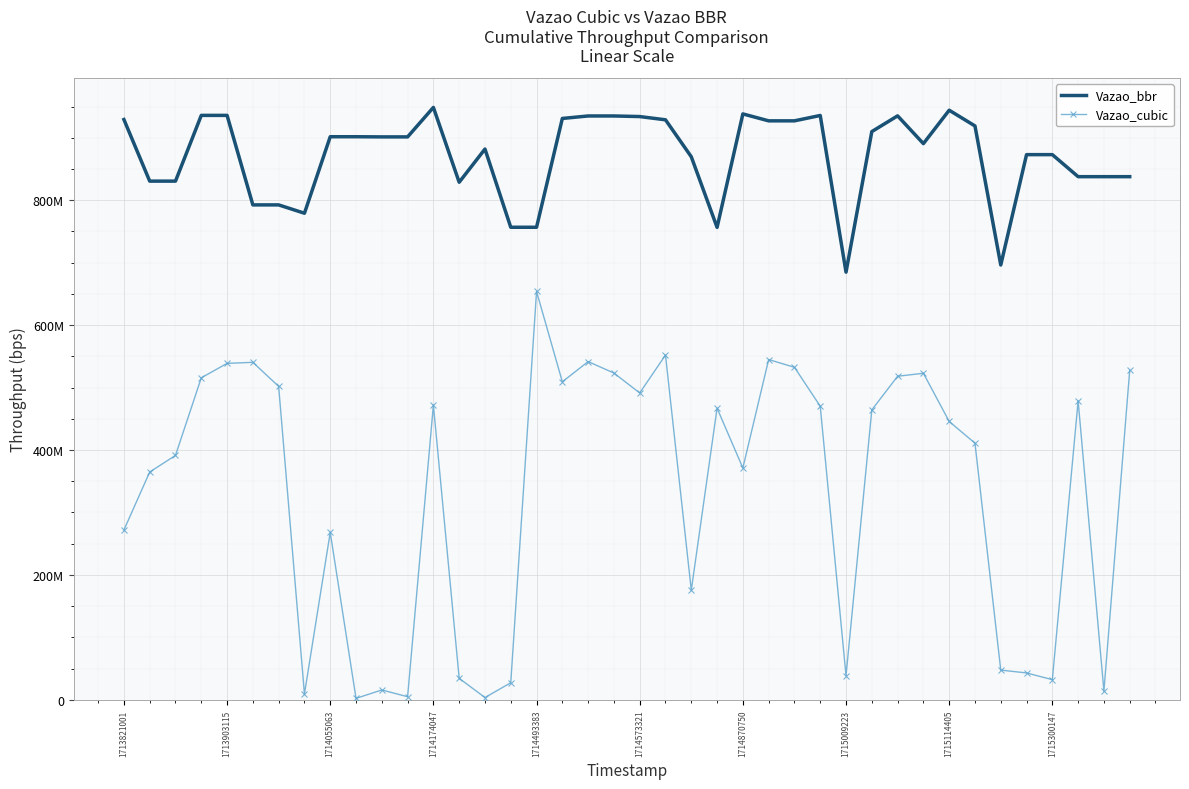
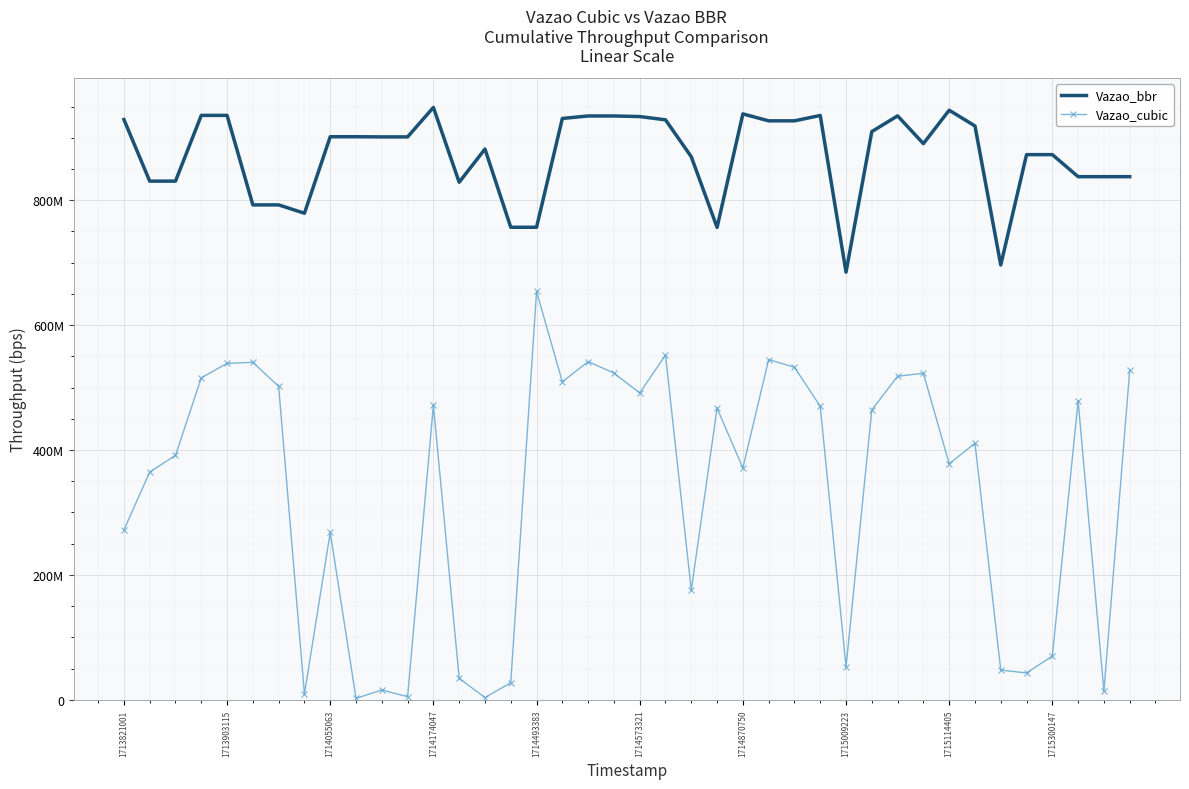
Vazao_cubic, 1715009223: 40000000 -> 50000000
Vazao_cubic, 1715114405: 450000000 -> 380000000
Vazao_cubic, 1715300147: 30000000 -> 70000000
